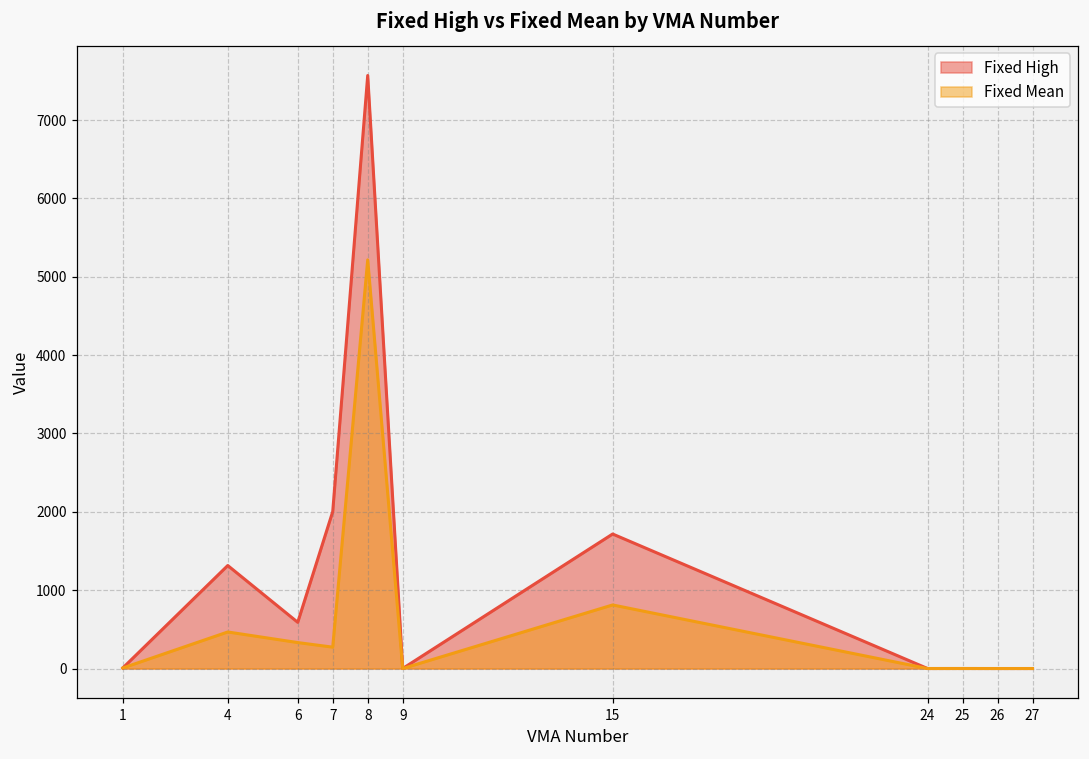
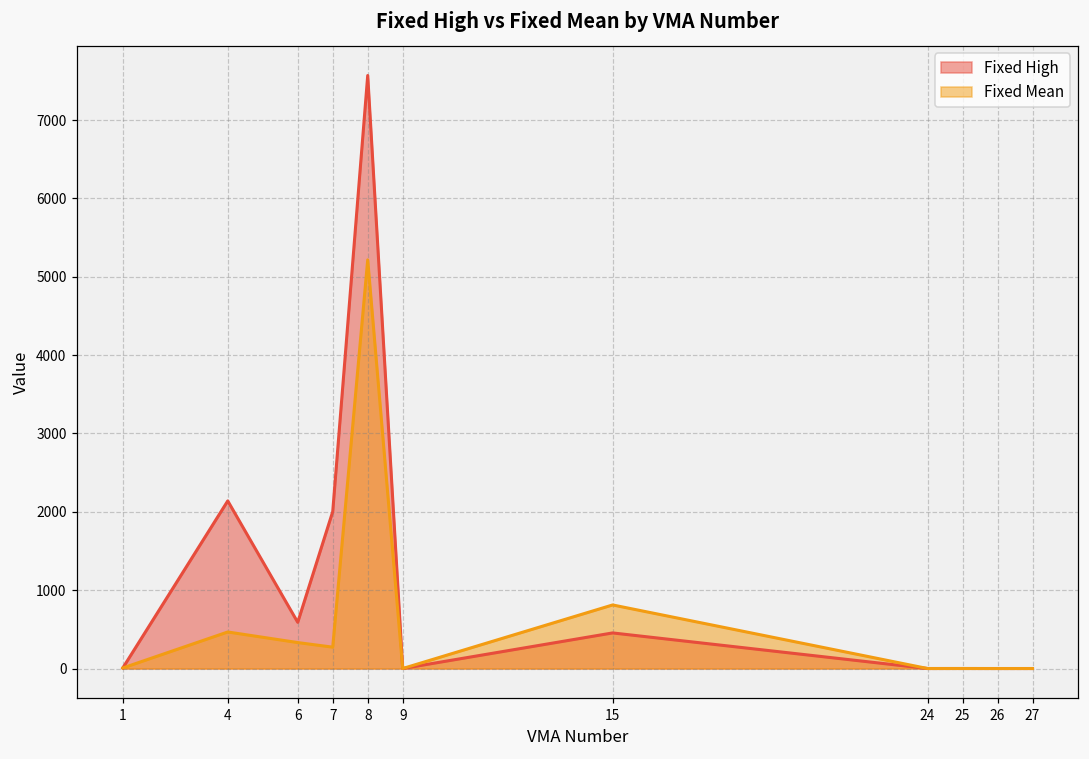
Fixed High, 4: 1300 -> 2100
Fixed High, 15: 1700 -> 500
